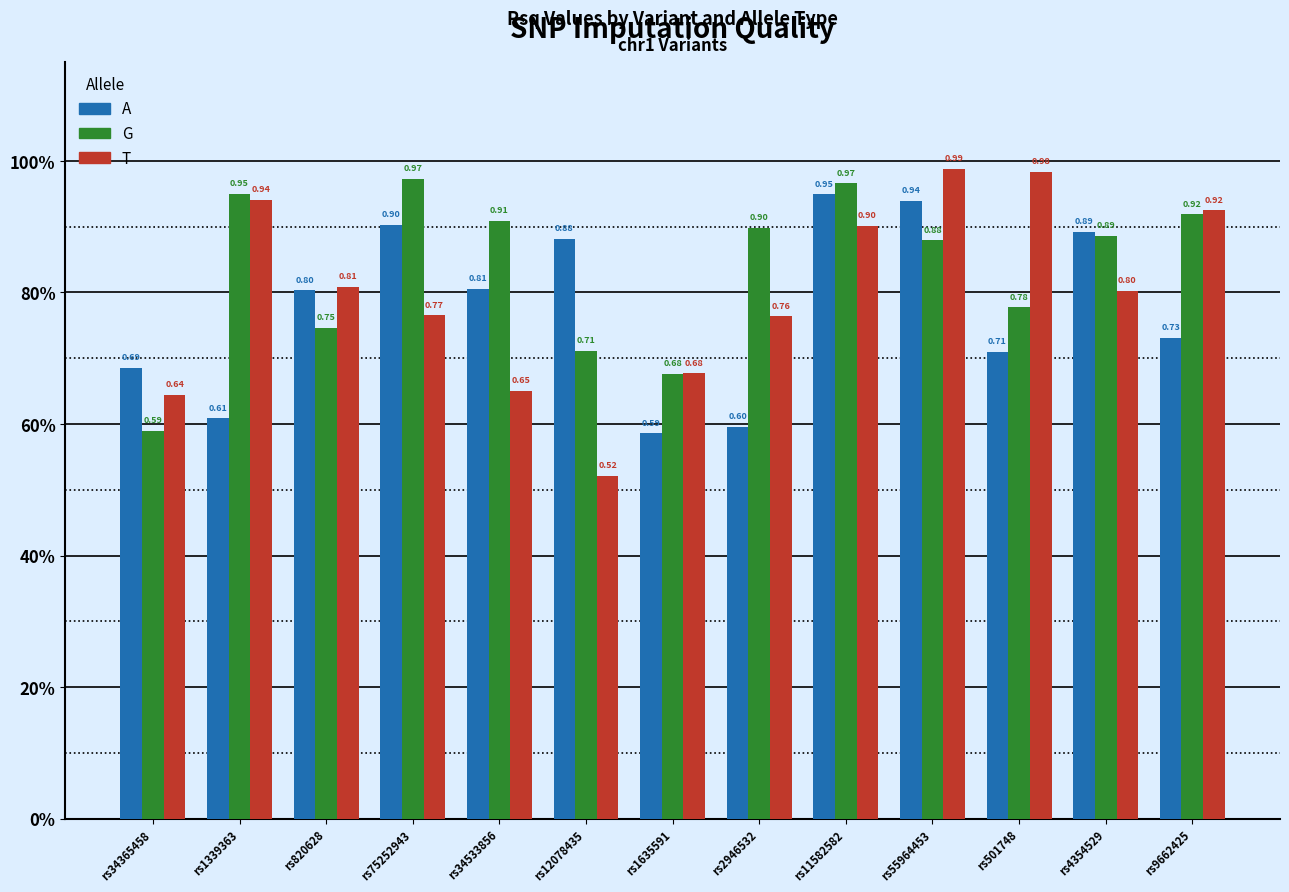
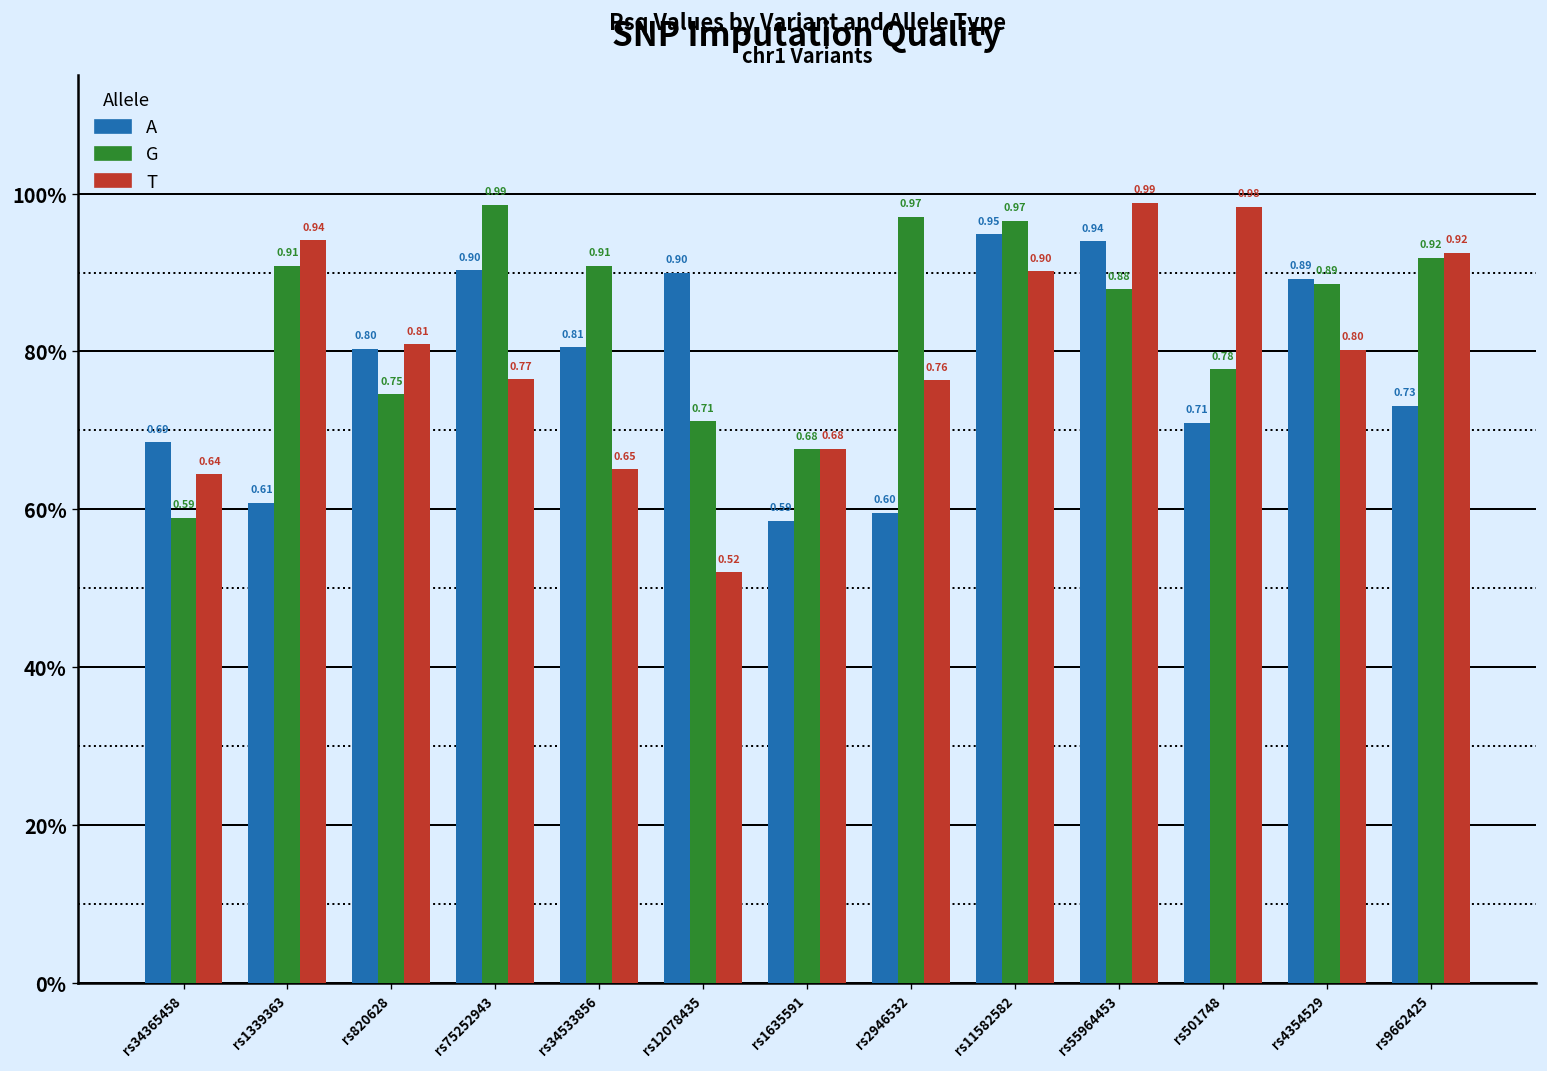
G, rs1339363: 0.95 -> 0.91
G, rs75252943: 0.97 -> 0.99
A, rs12078435: 0.88 -> 0.90
G, rs2946532: 0.90 -> 0.97
